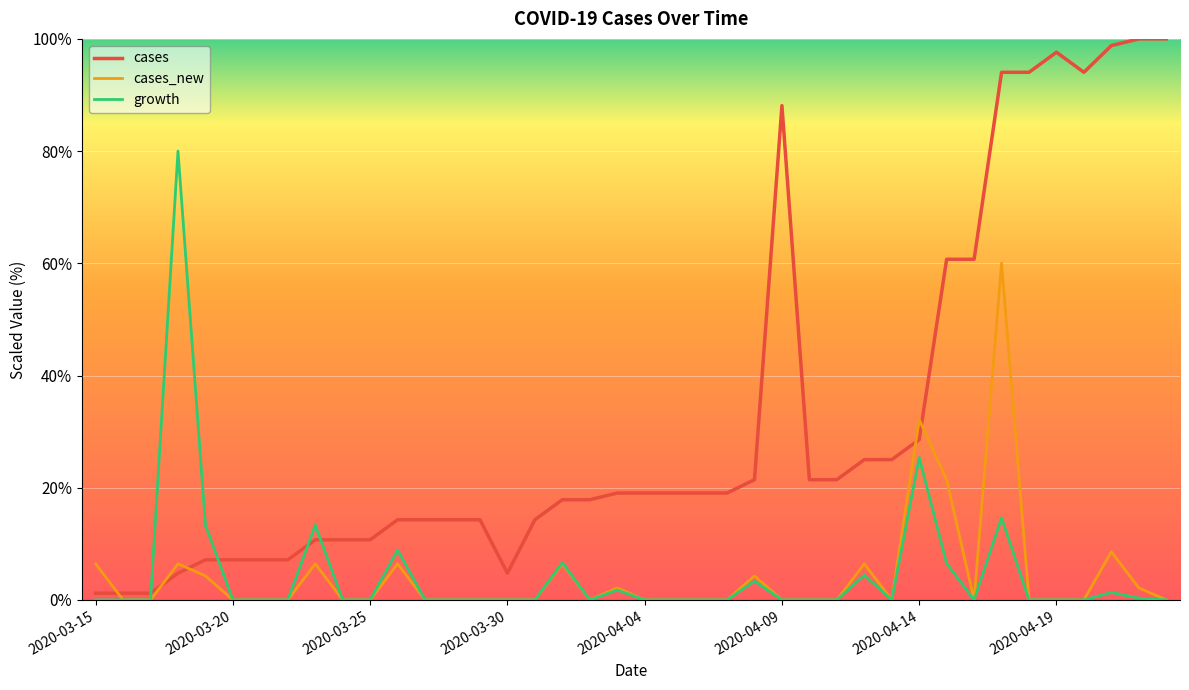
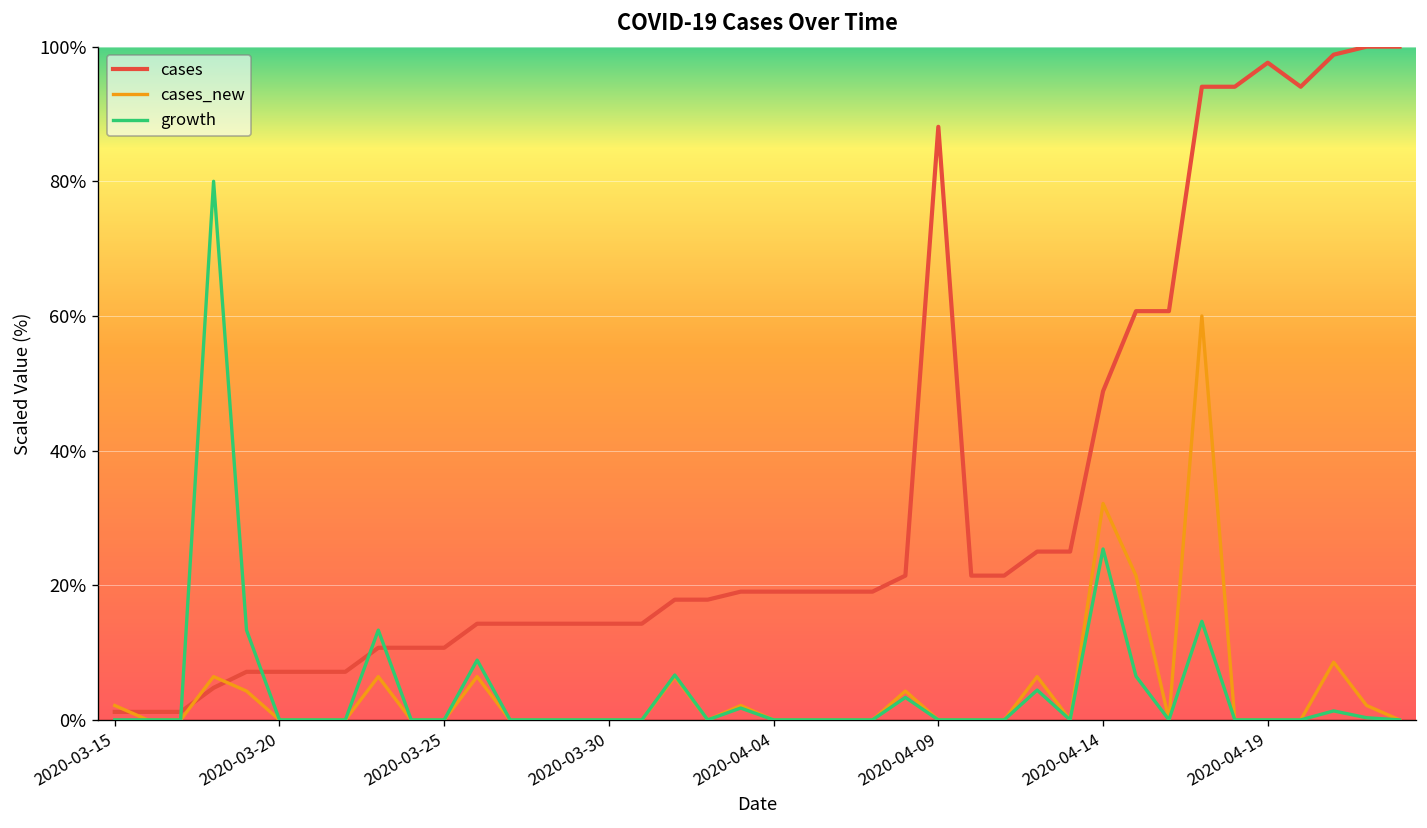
cases_new, 2020-03-15: 6% -> 2%
cases, 2020-03-30: 5% -> 14%
cases, 2020-04-14: 29% -> 49%
